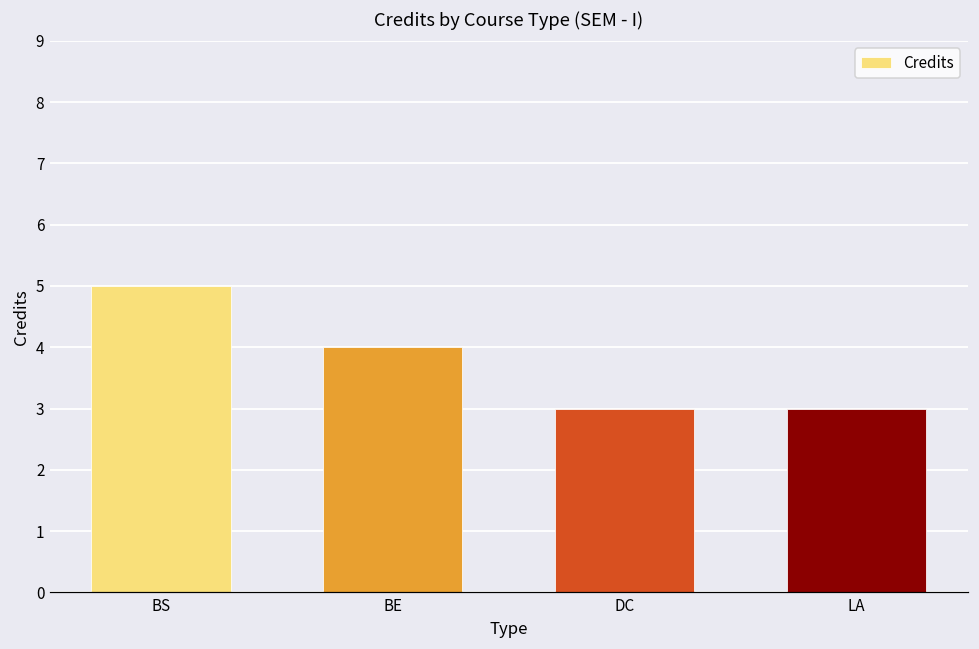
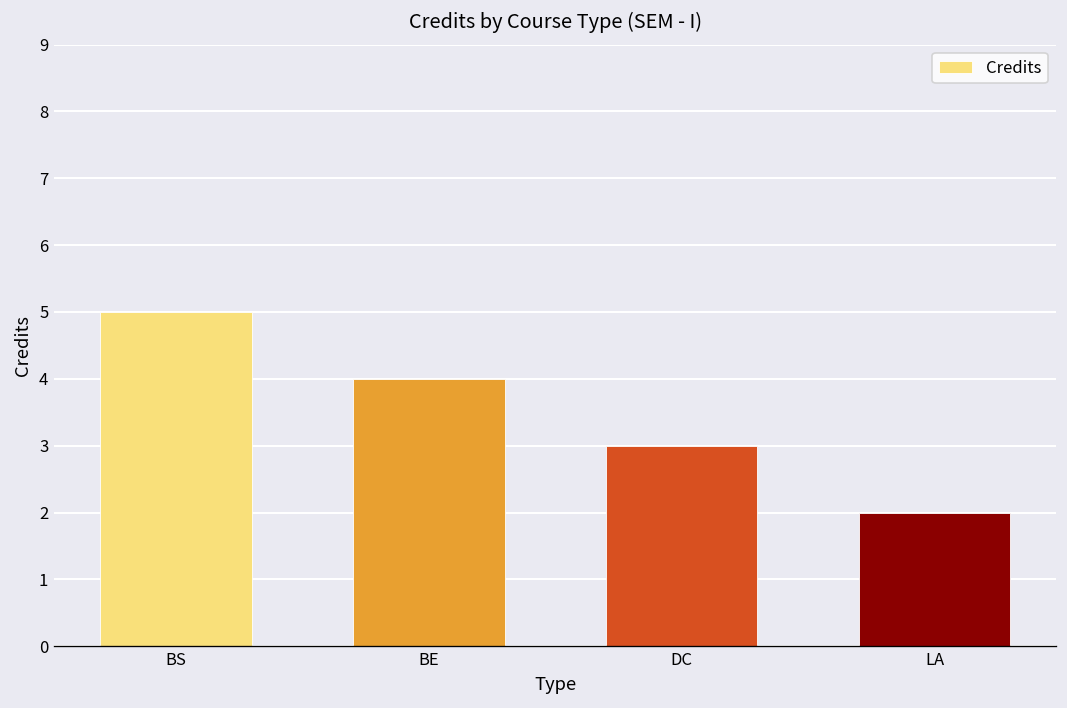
LA: 3 -> 2
